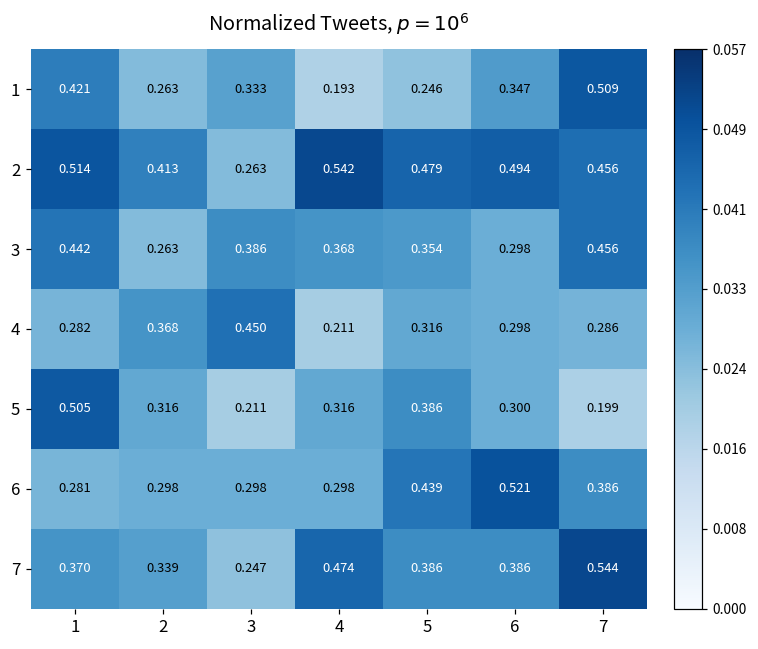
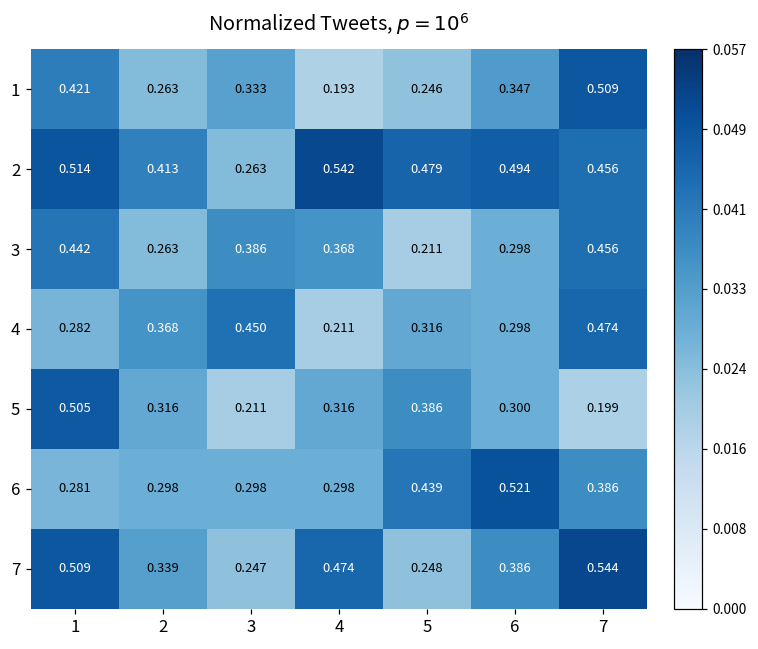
3, 5: 0.354 -> 0.211
4, 7: 0.286 -> 0.474
7, 1: 0.370 -> 0.509
7, 5: 0.386 -> 0.248
